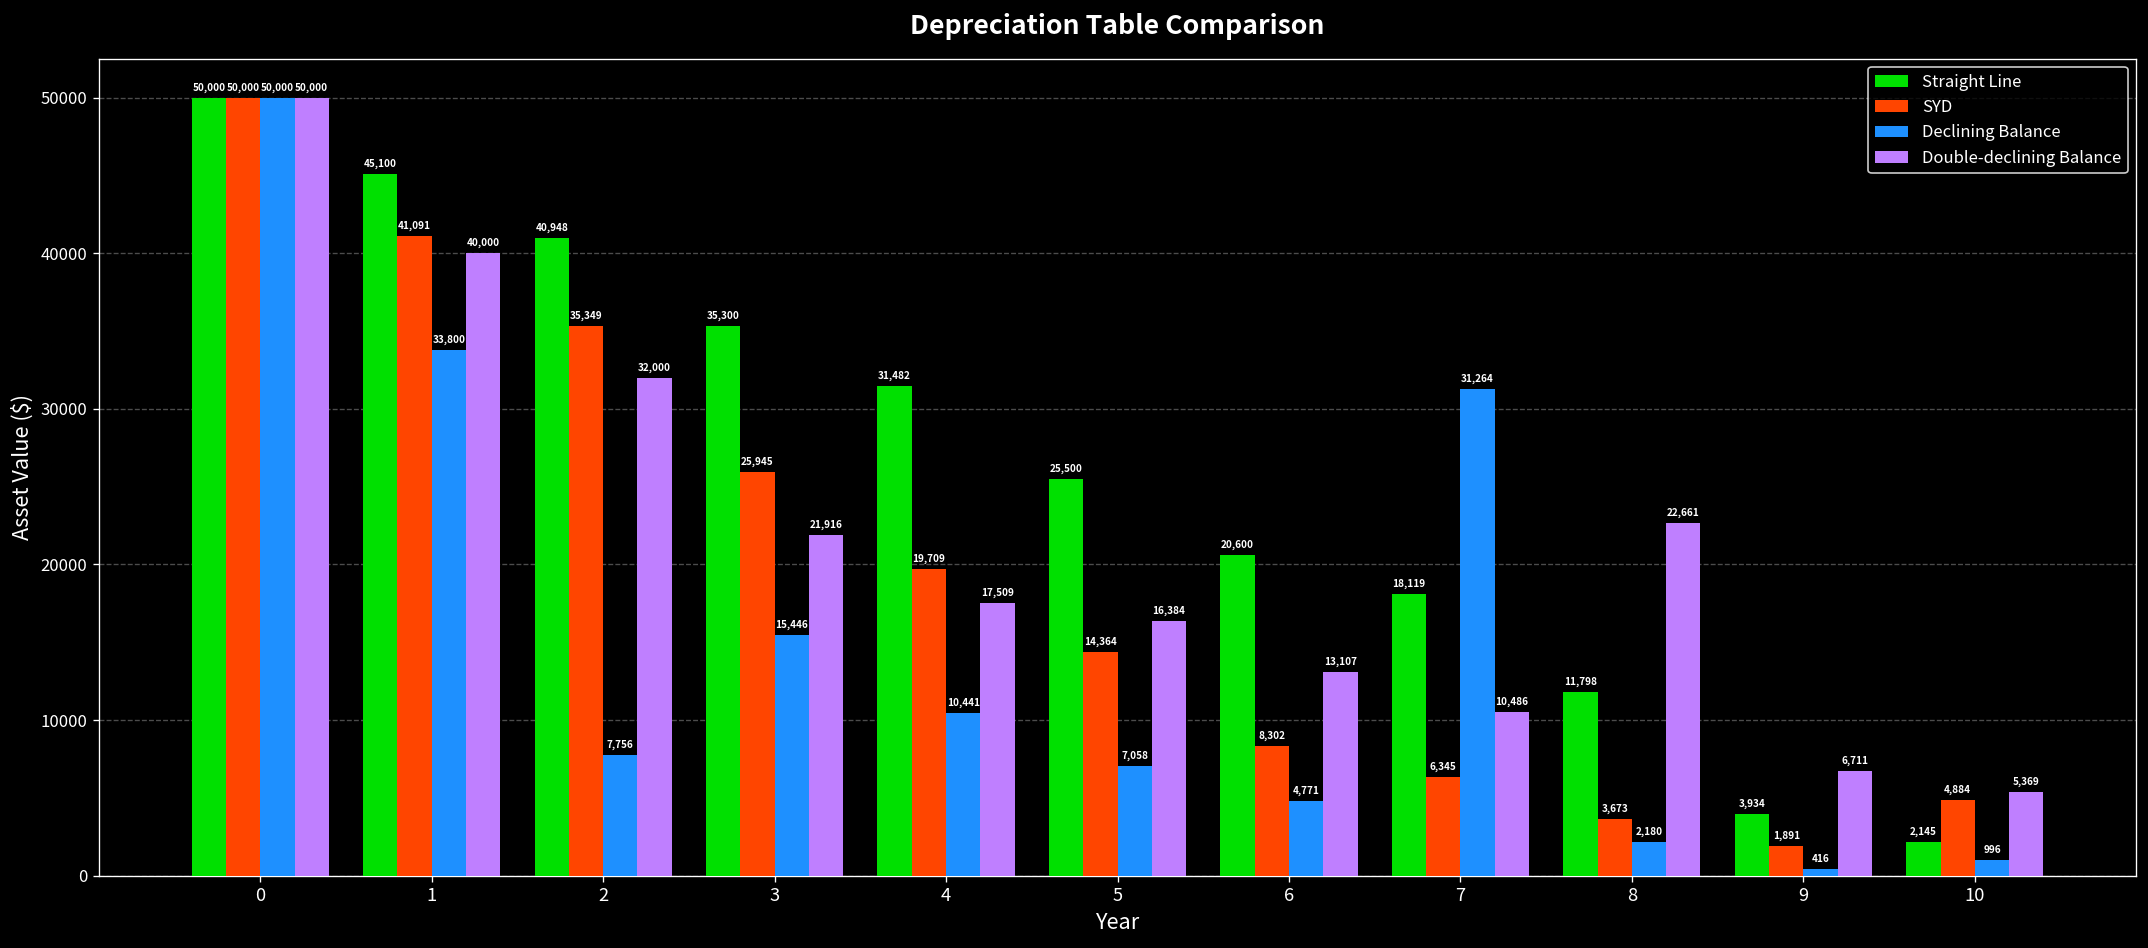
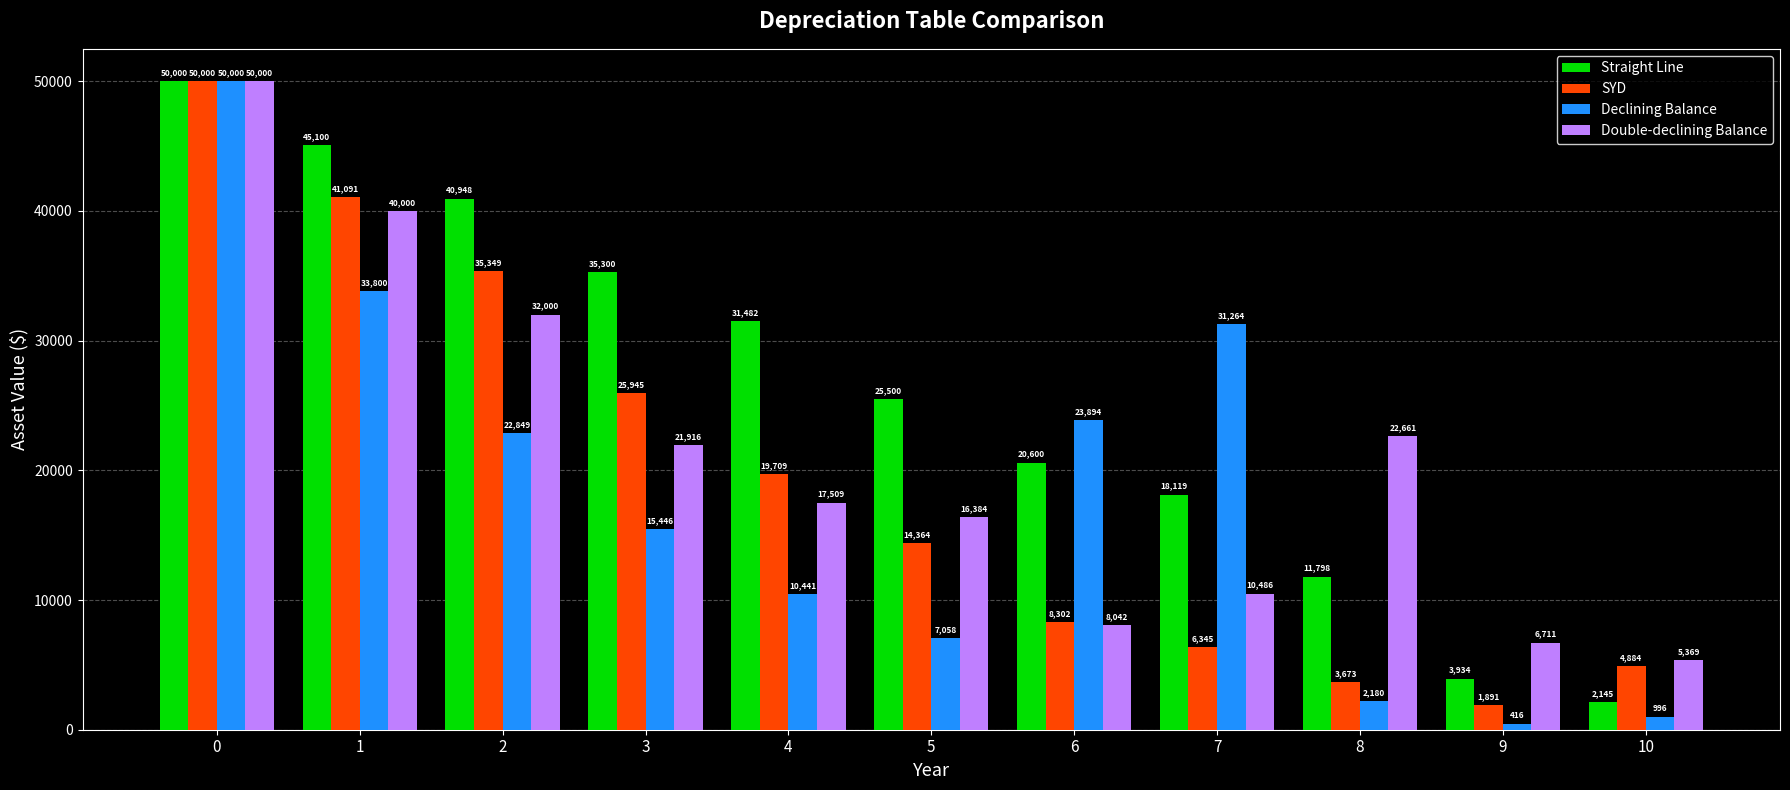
Declining Balance, 2: 7,756 -> 22,849
Declining Balance, 6: 4,771 -> 23,894
Double-declining Balance, 6: 13,107 -> 8,042
